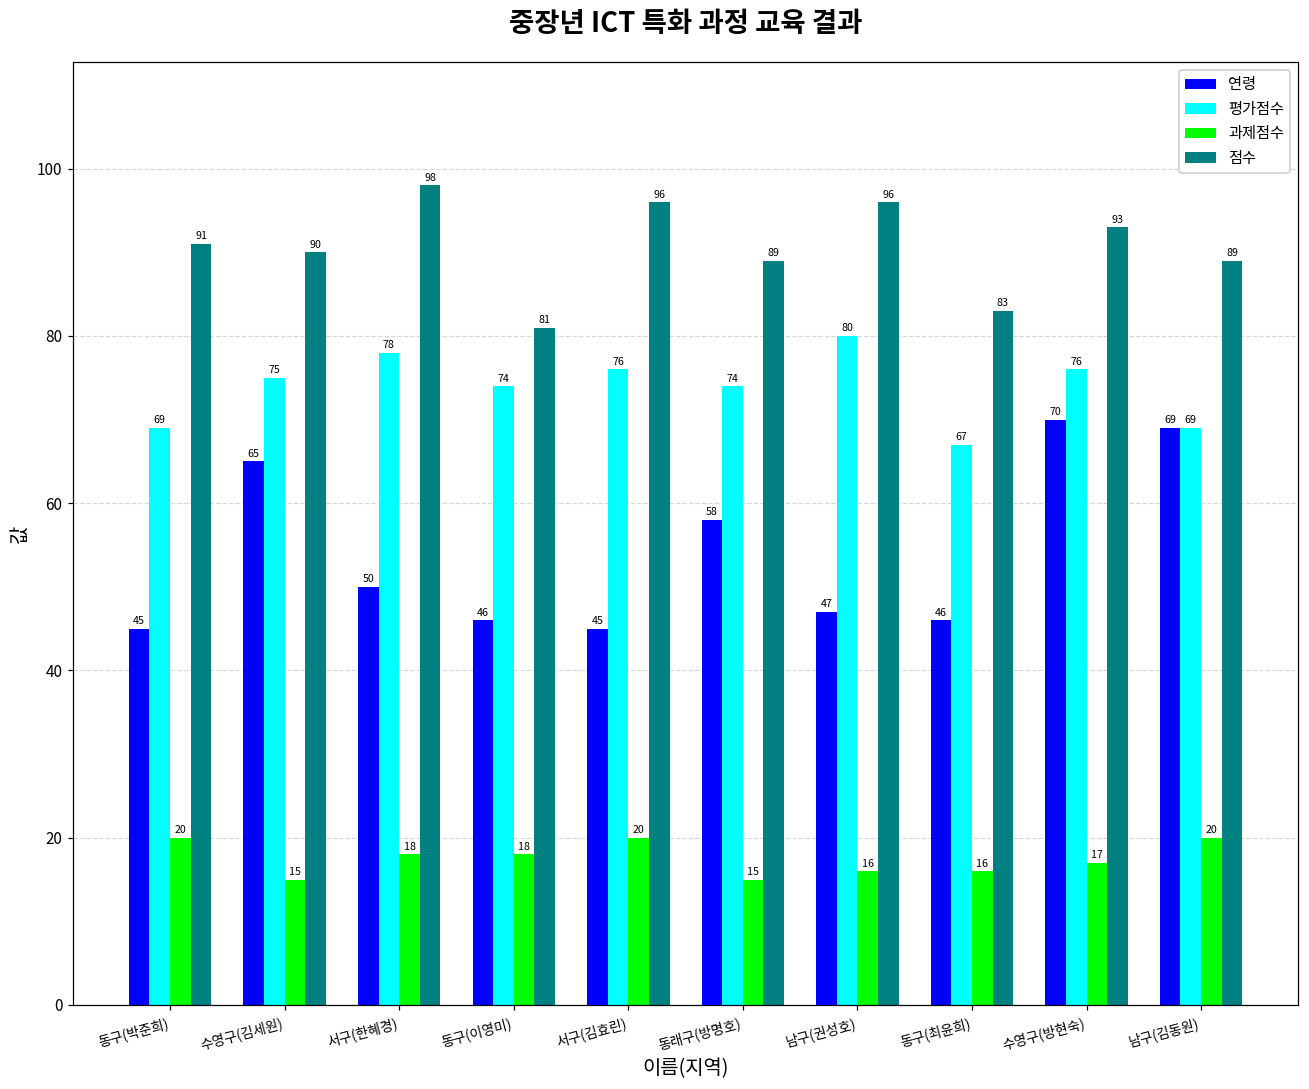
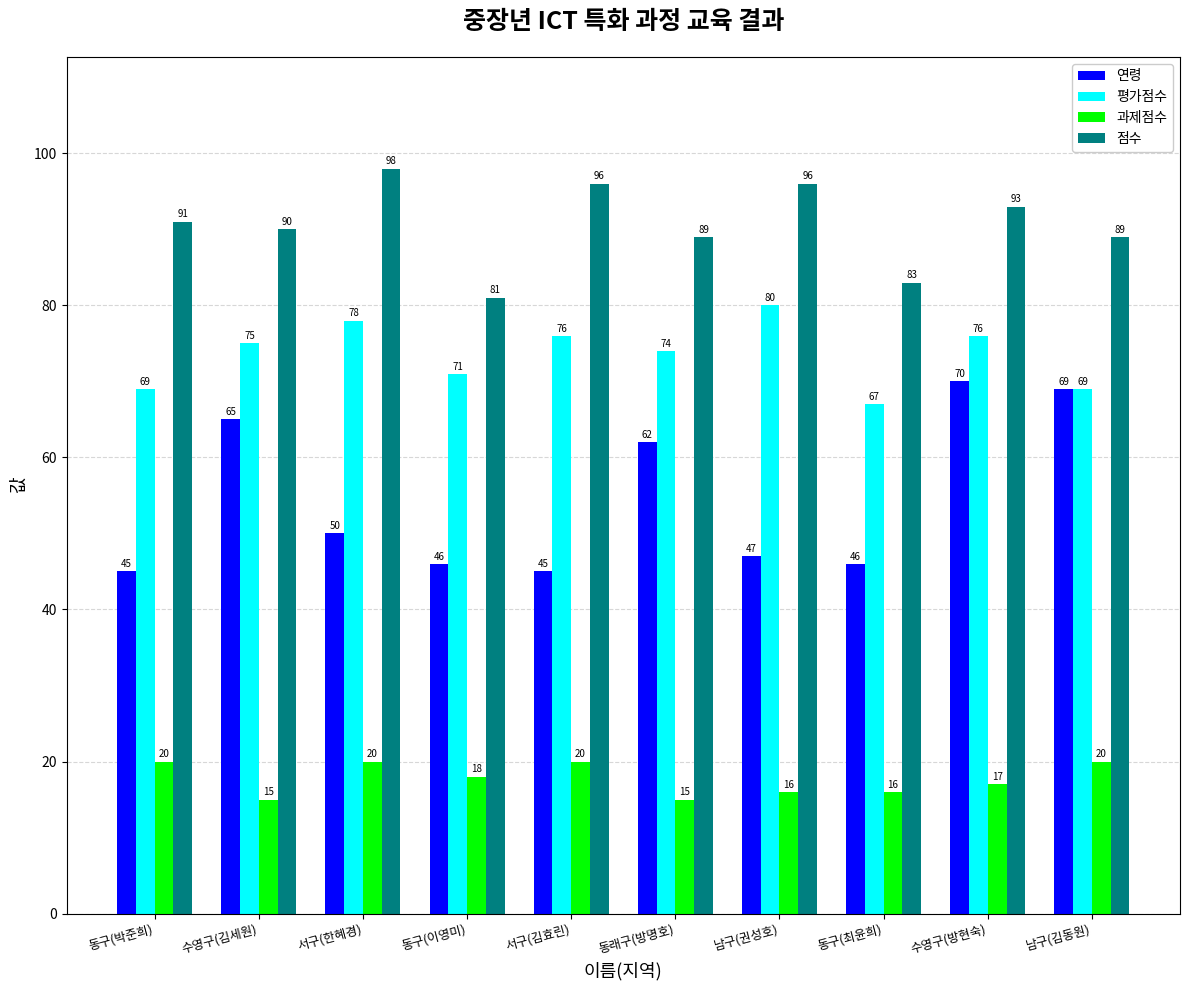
과제점수, 서구(한혜경): 18 -> 20
평가점수, 동구(이영미): 74 -> 71
연령, 동래구(방명호): 58 -> 62
